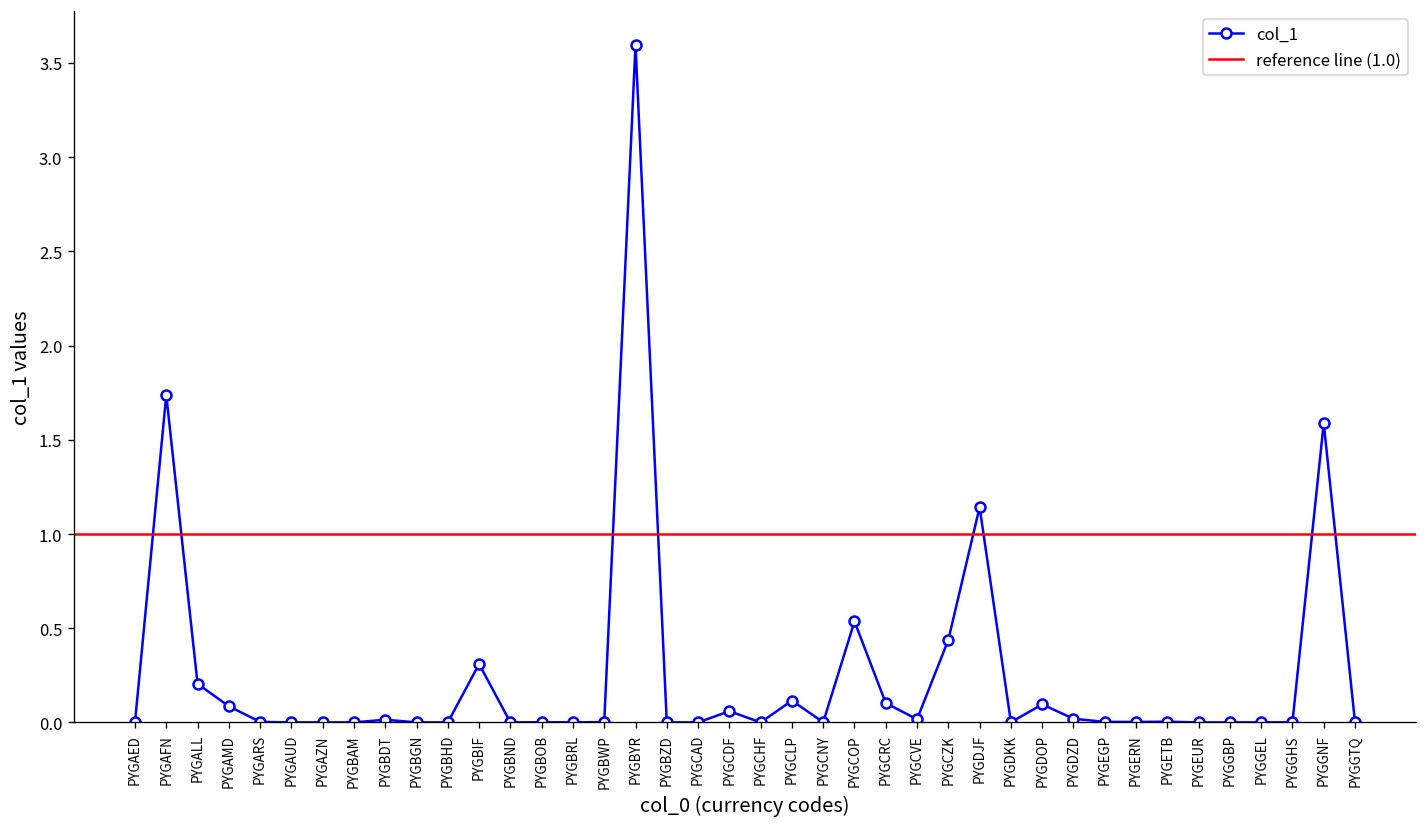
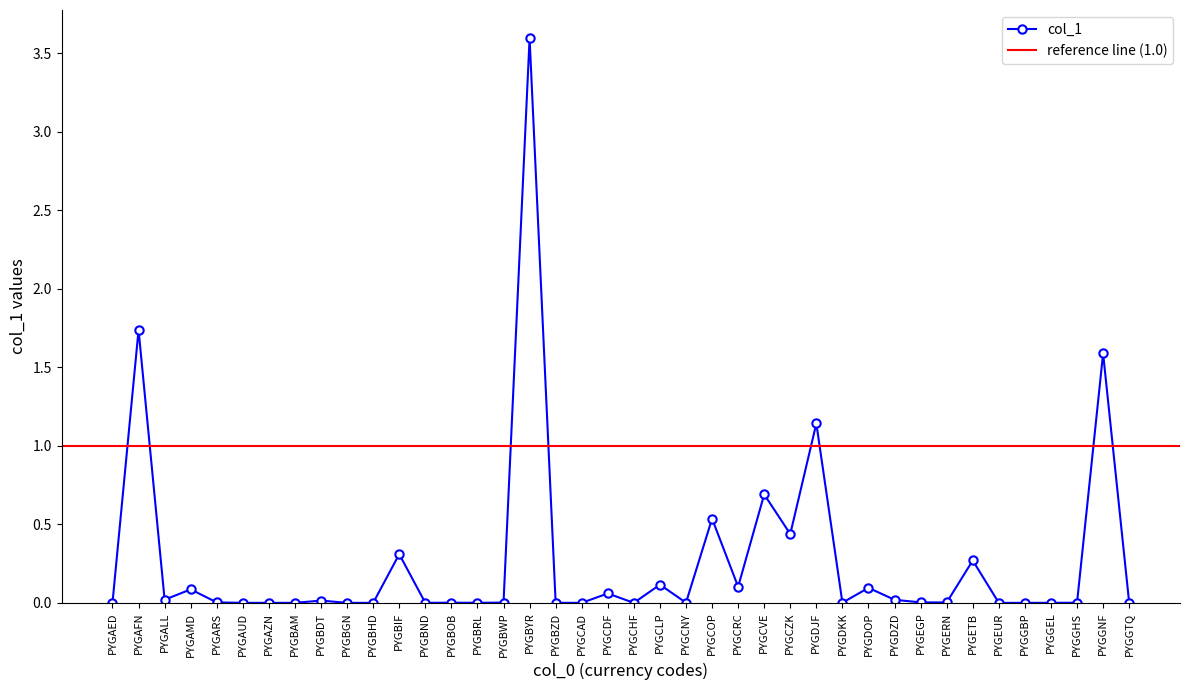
PYGALL: 0.21 -> 0.02
PYGCVE: 0.02 -> 0.69
PYGETB: 0.00 -> 0.27
